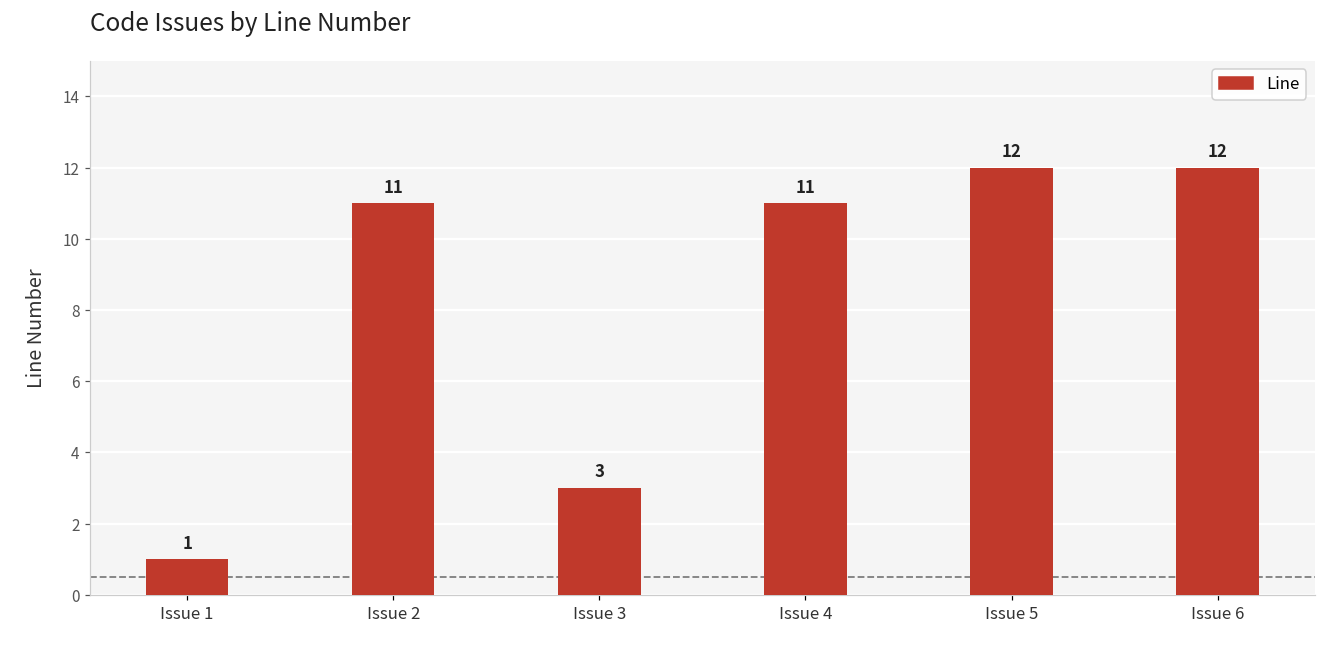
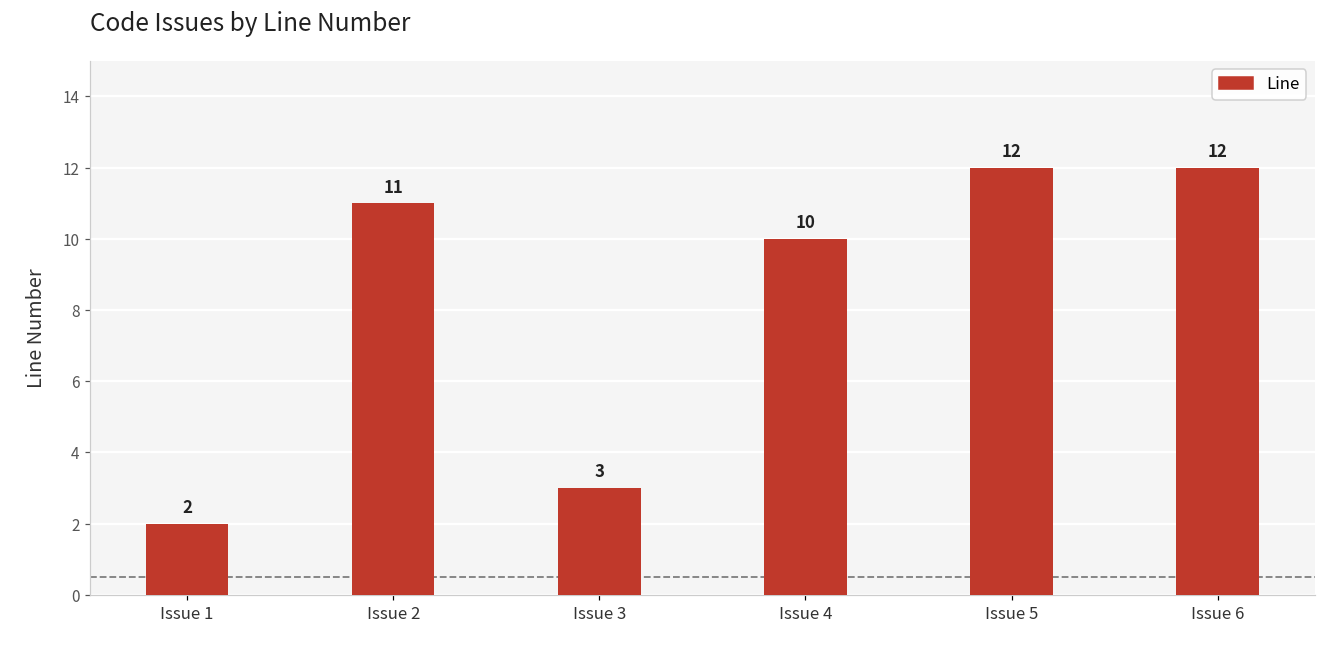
Issue 1: 1 -> 2
Issue 4: 11 -> 10
